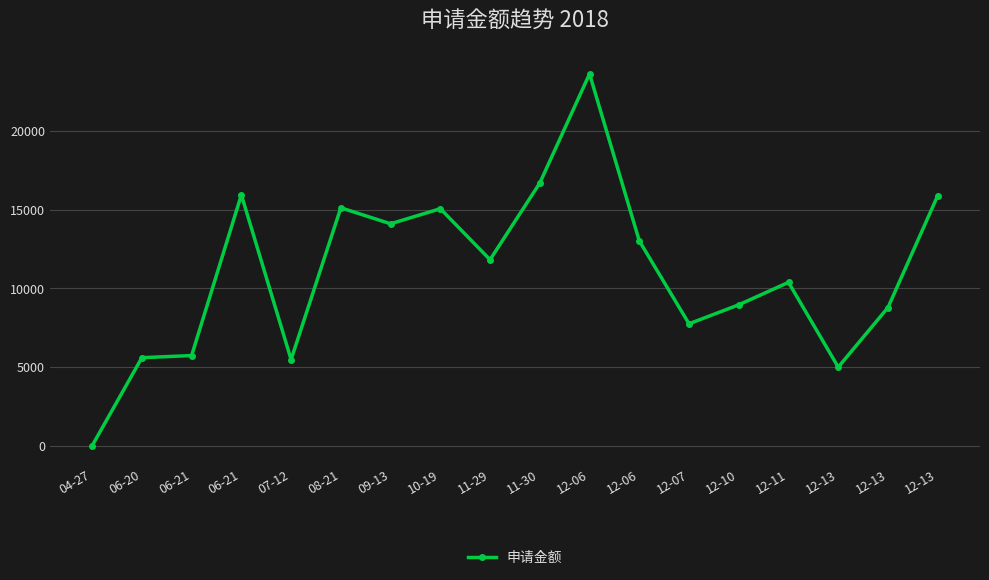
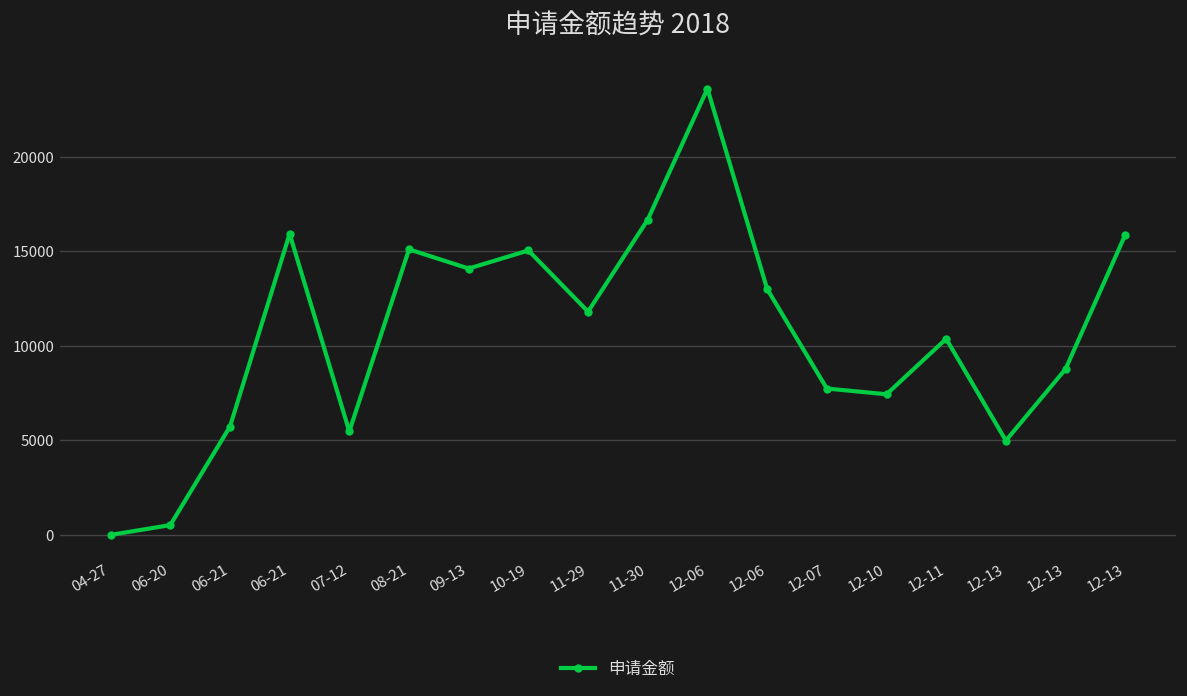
06-20: 5600 -> 500
12-10: 8900 -> 7400
